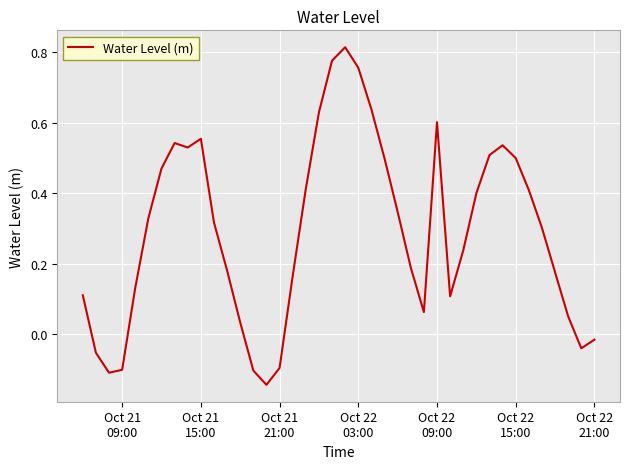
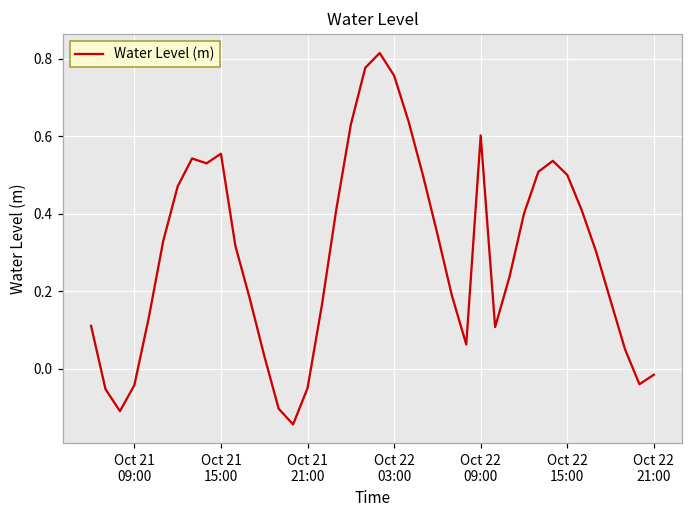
Oct 21 09:00: -0.10 -> -0.04
Oct 21 21:00: -0.10 -> -0.05
